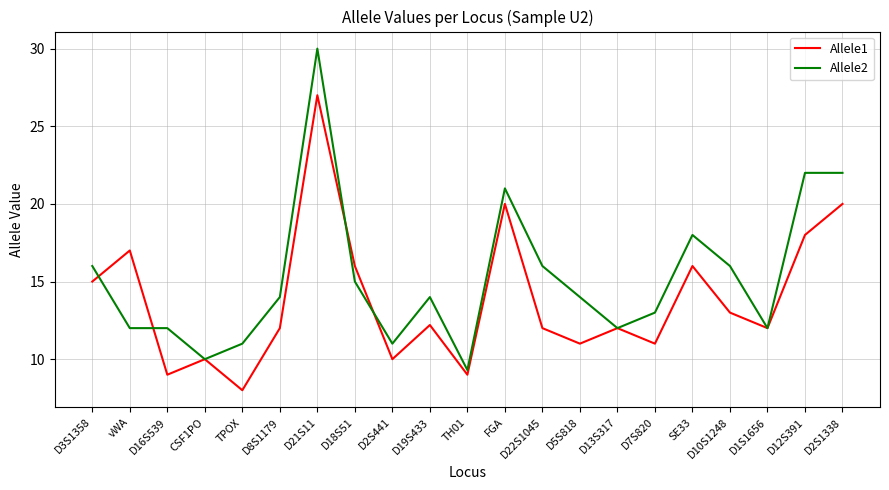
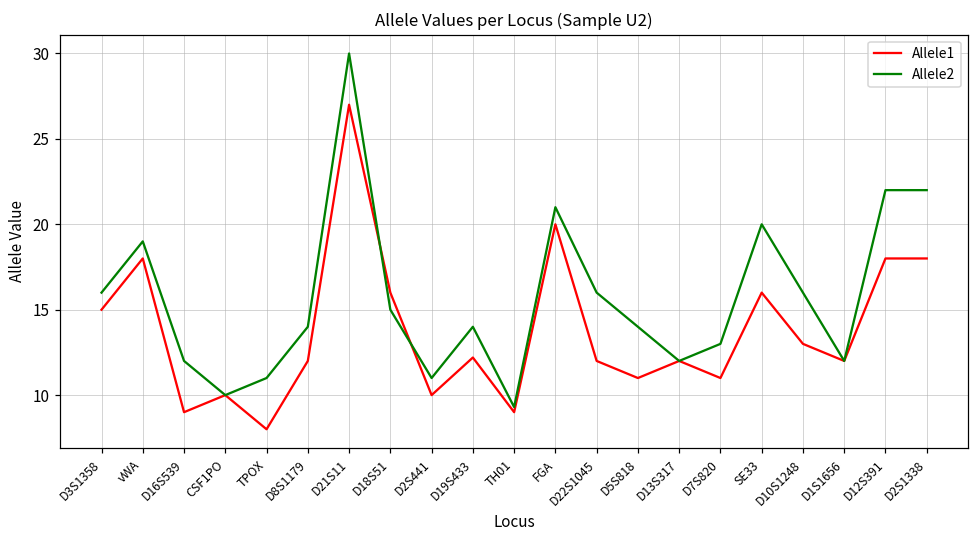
Allele1, vWA: 17 -> 18
Allele2, vWA: 12 -> 19
Allele2, SE33: 18 -> 20
Allele1, D2S1338: 20 -> 18
